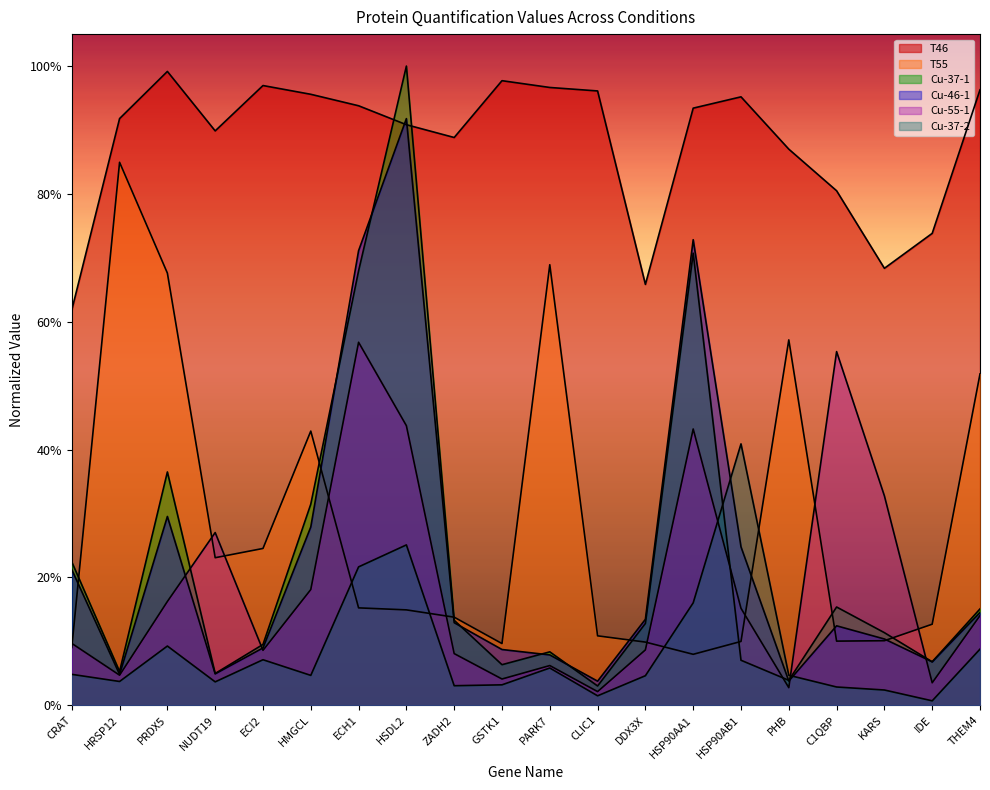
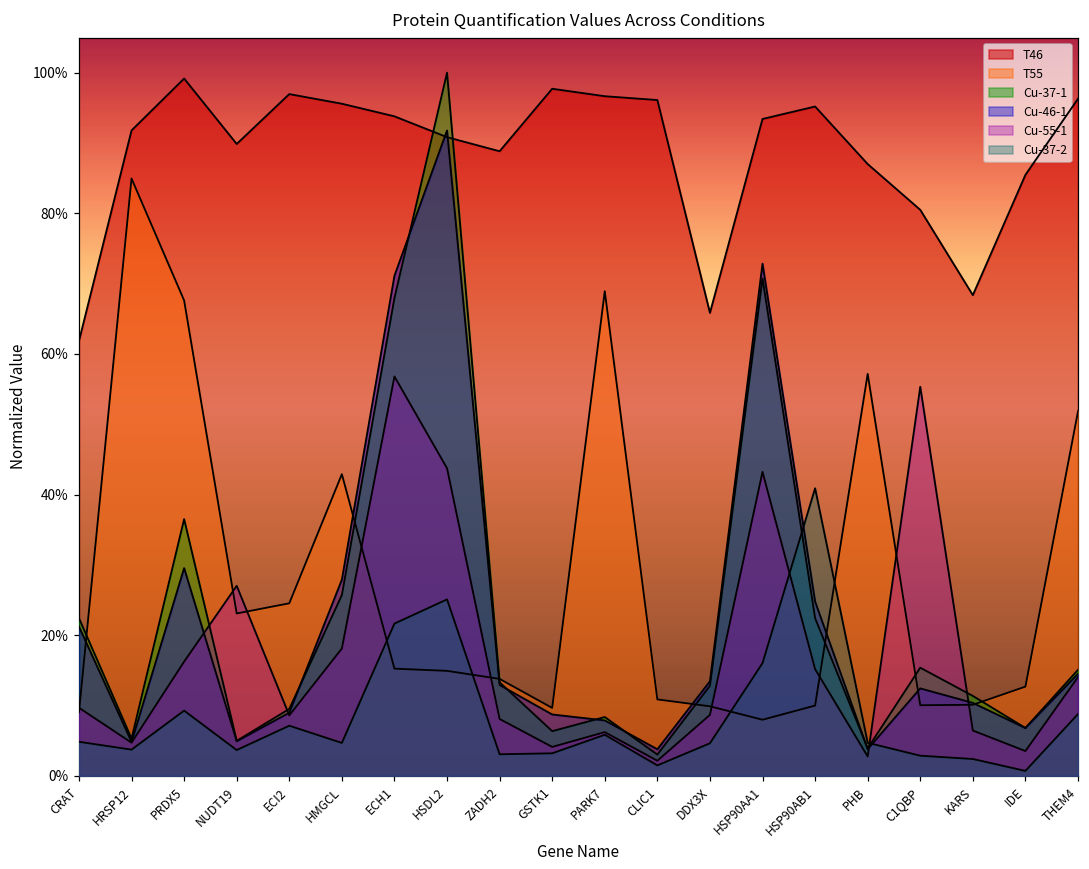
Cu-37-1, HMGCL: 31% -> 26%
Cu-37-1, HSP90AB1: 7% -> 22%
Cu-55-1, KARS: 33% -> 6%
T46, IDE: 74% -> 85%
